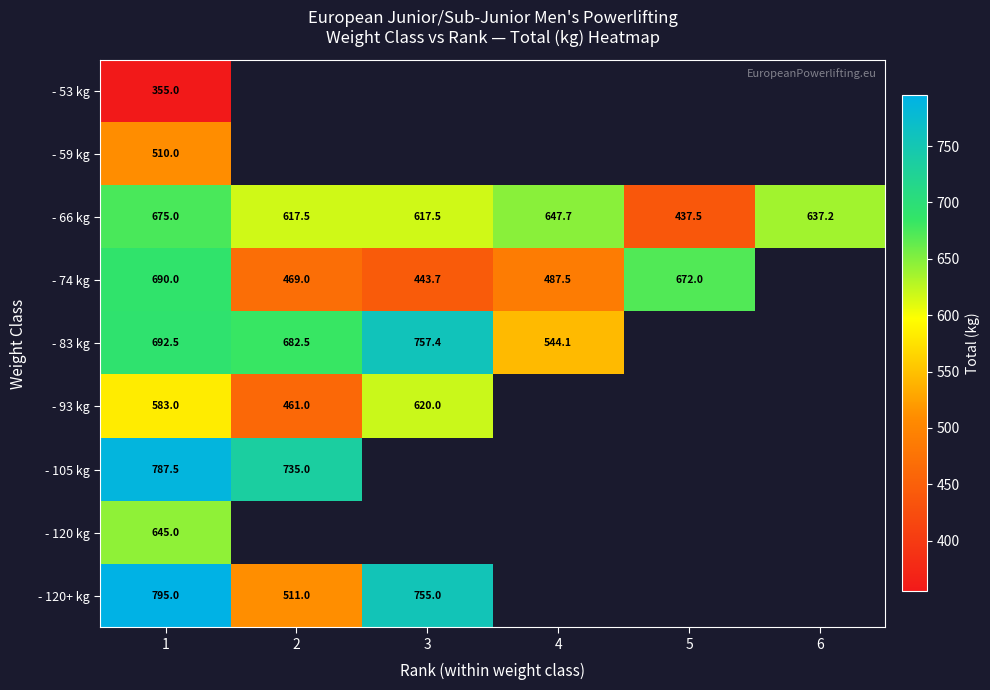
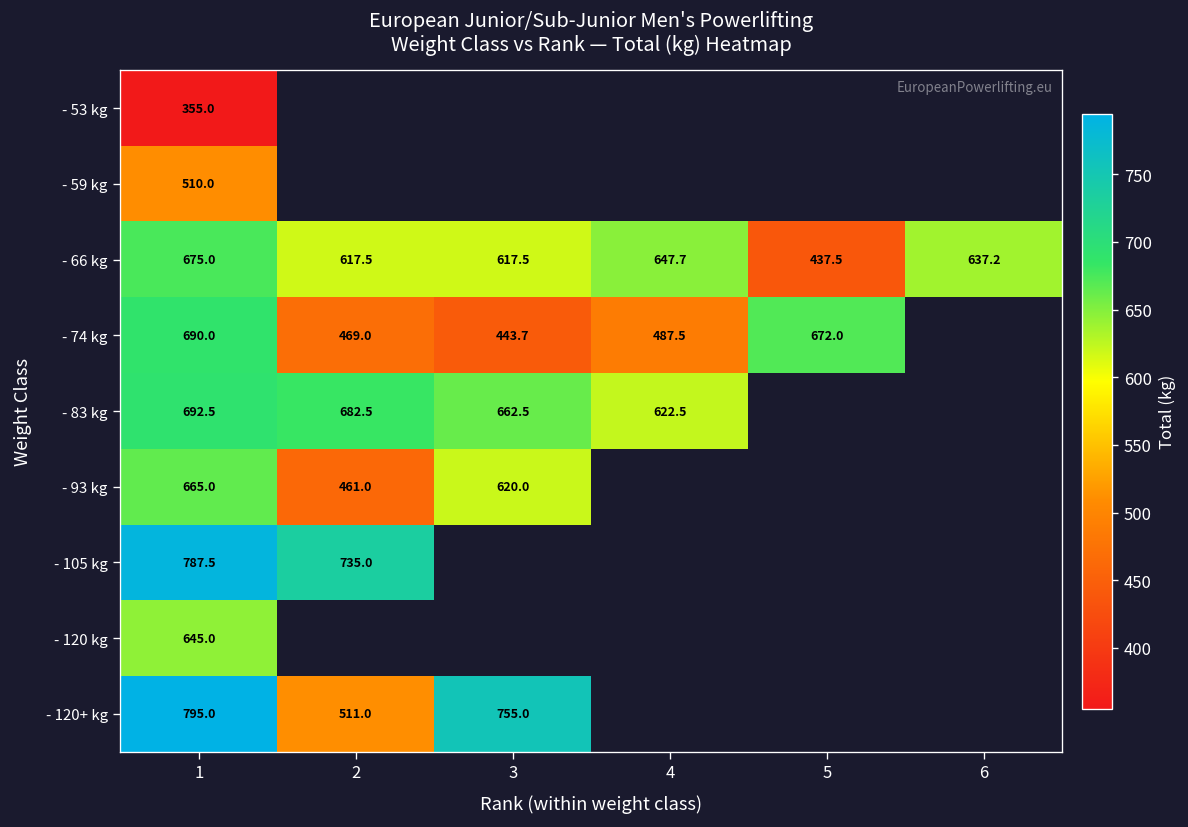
- 83 kg, 3: 757.4 -> 662.5
- 83 kg, 4: 544.1 -> 622.5
- 93 kg, 1: 583.0 -> 665.0
